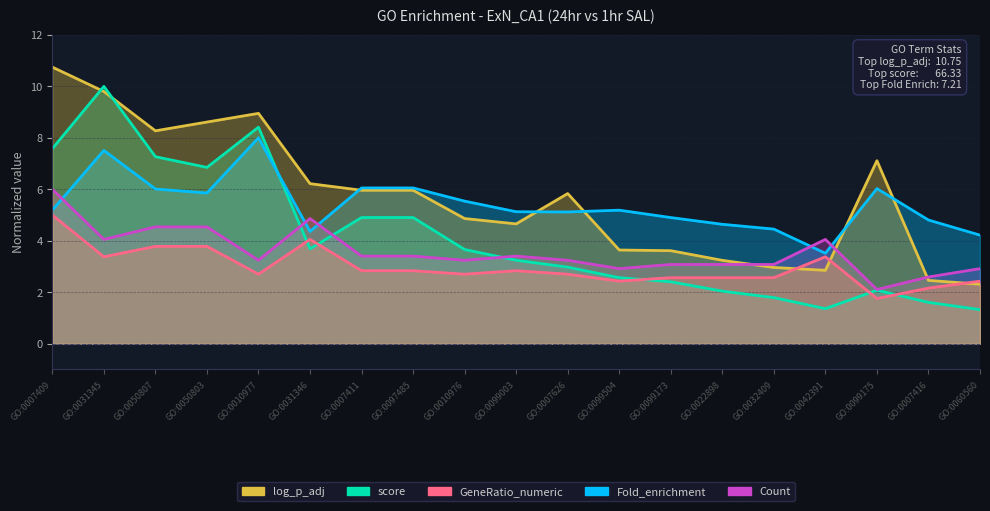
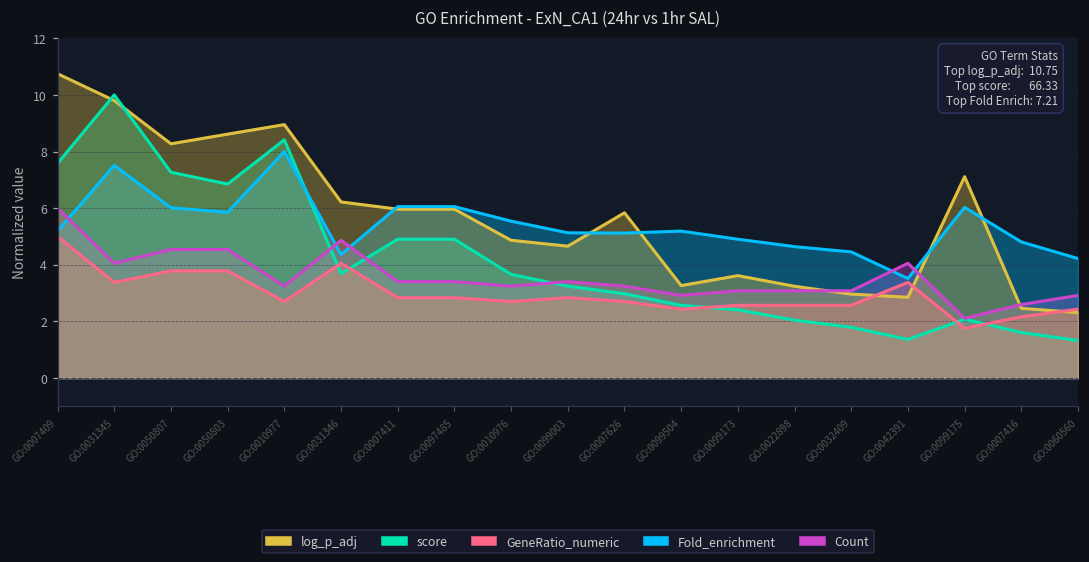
log_p_adj, GO:0099504: 3.6 -> 3.3
